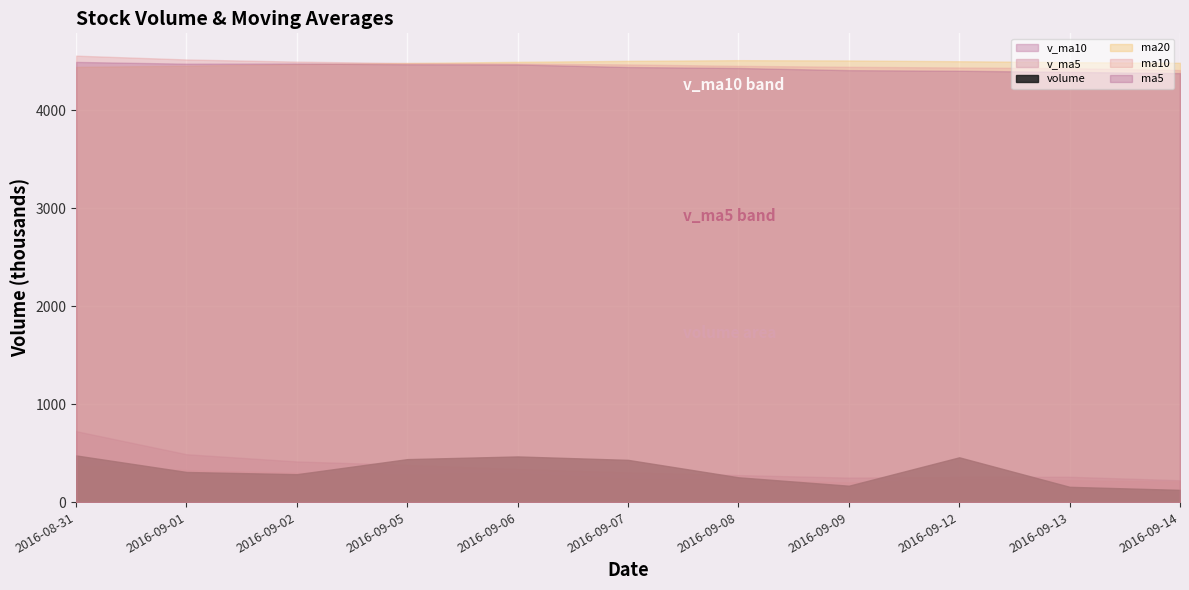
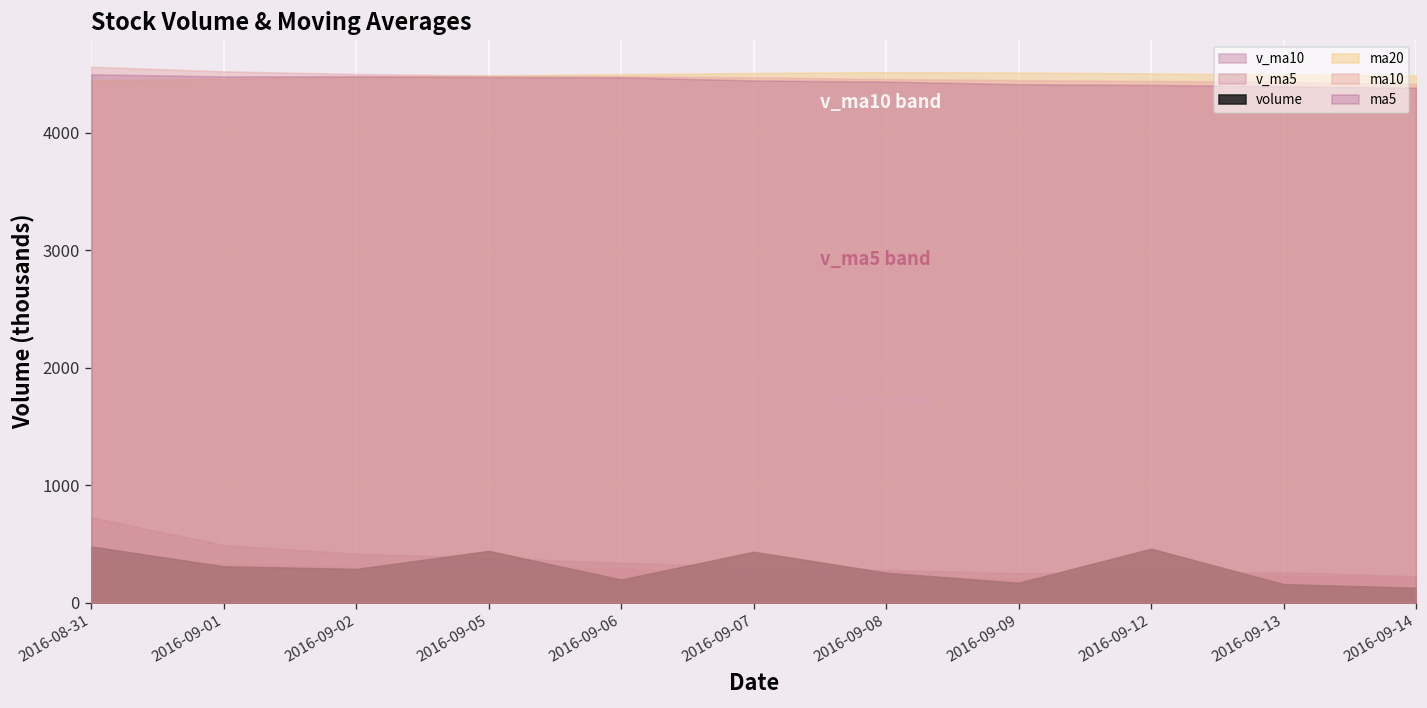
volume, 2016-09-06: 500 -> 200
